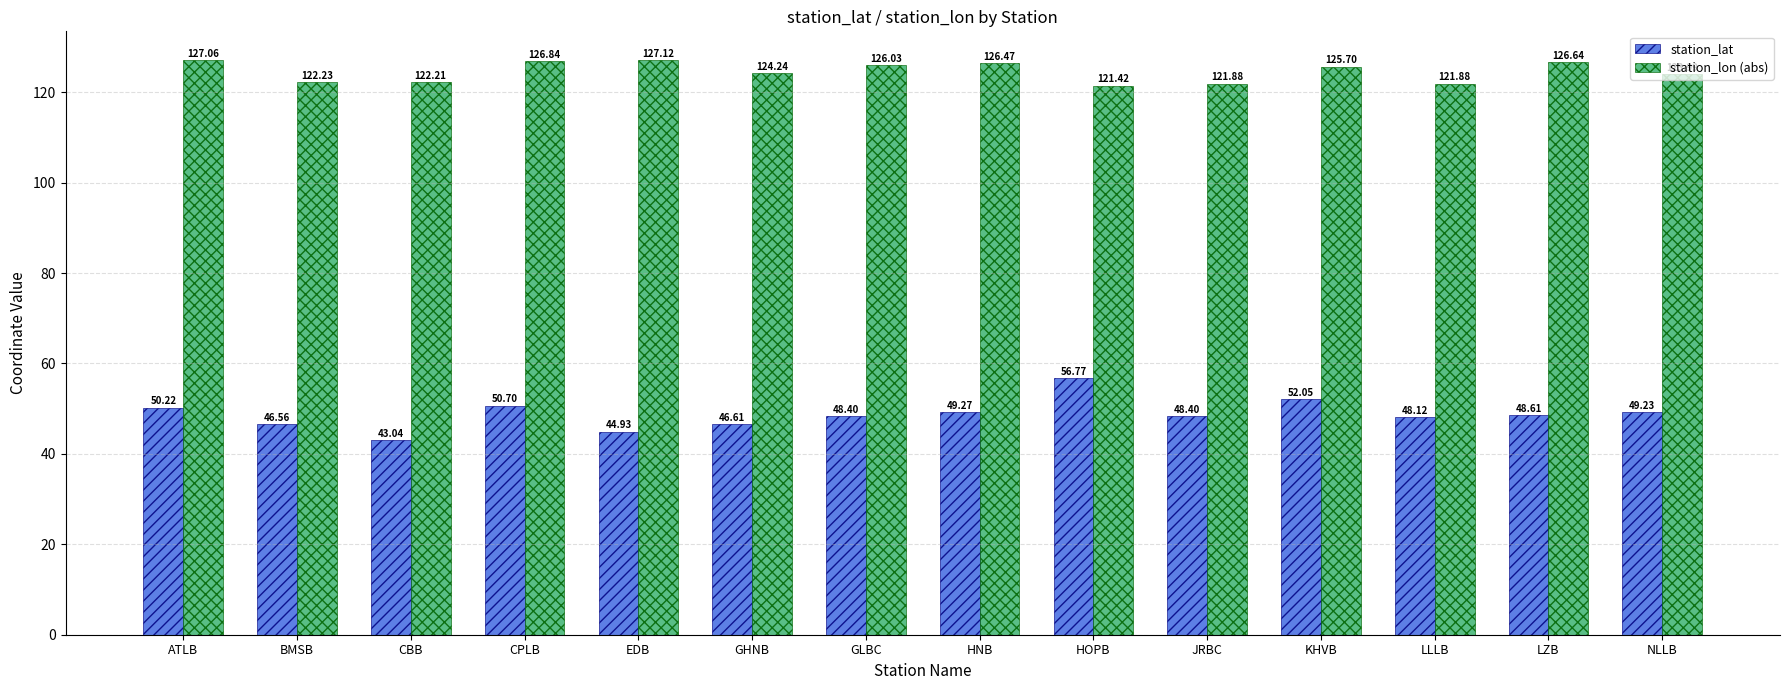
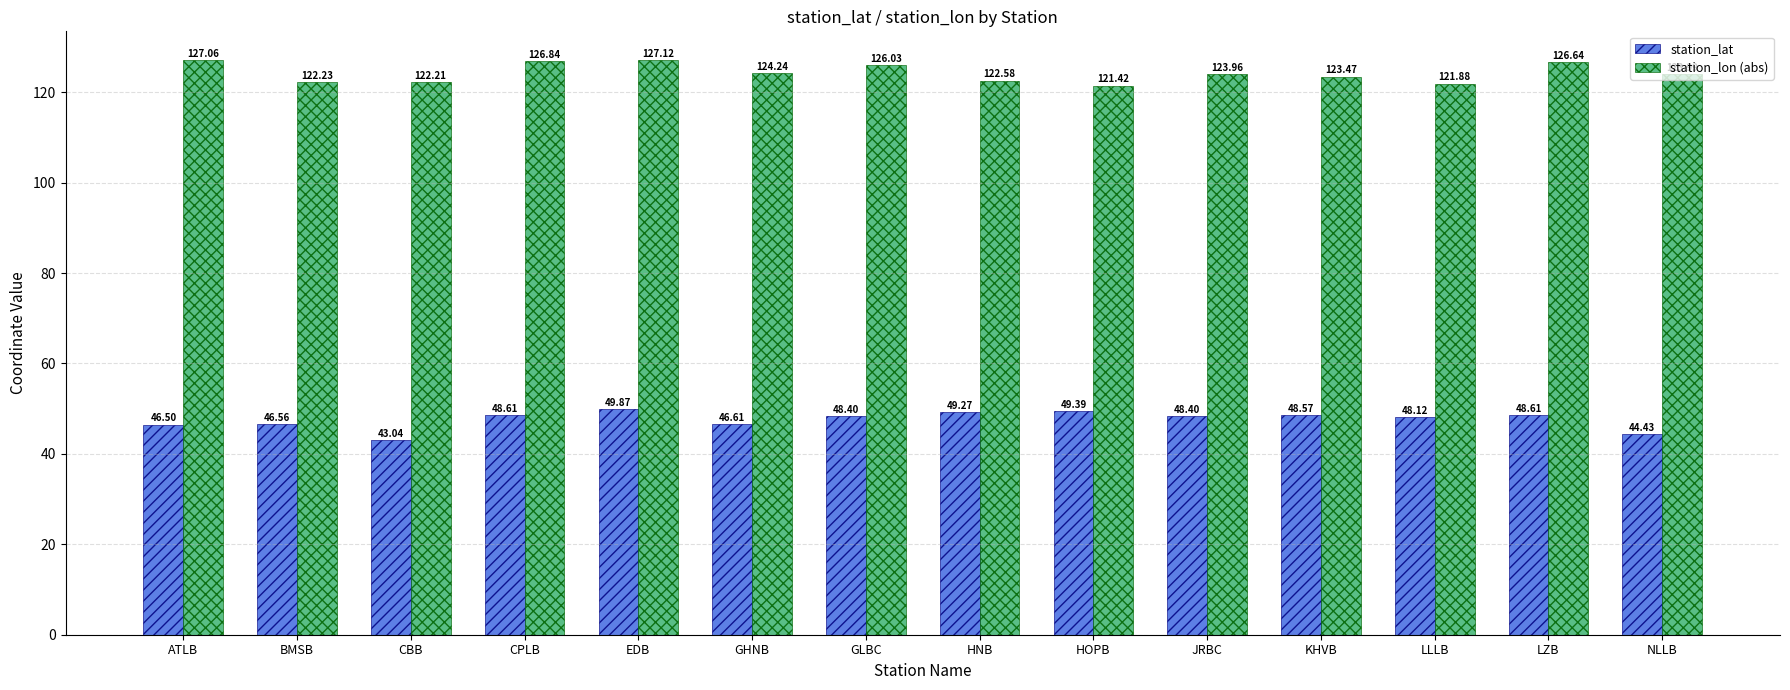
station_lat, ATLB: 50.22 -> 46.50
station_lat, CPLB: 50.70 -> 48.61
station_lat, EDB: 44.93 -> 49.87
station_lon (abs), HNB: 126.47 -> 122.58
station_lat, HOPB: 56.77 -> 49.39
station_lon (abs), JRBC: 121.88 -> 123.96
station_lat, KHVB: 52.05 -> 48.57
station_lon (abs), KHVB: 125.70 -> 123.47
station_lat, NLLB: 49.23 -> 44.43
